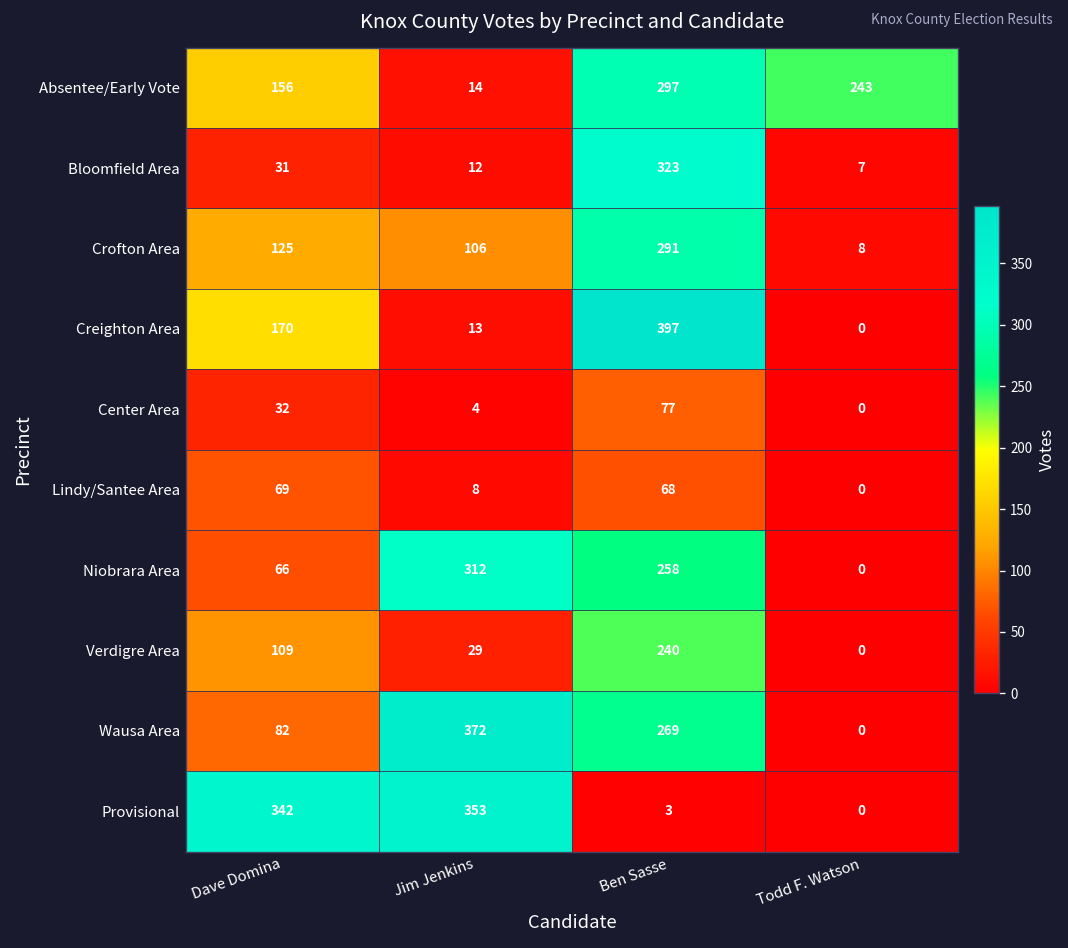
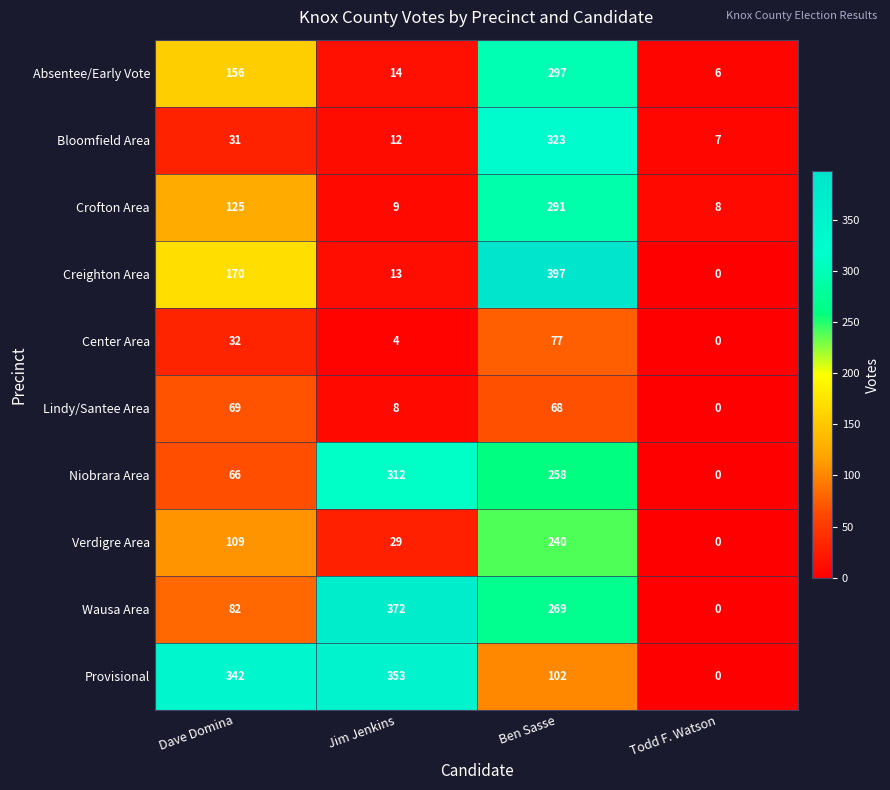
Absentee/Early Vote, Todd F. Watson: 243 -> 6
Crofton Area, Jim Jenkins: 106 -> 9
Provisional, Ben Sasse: 3 -> 102
